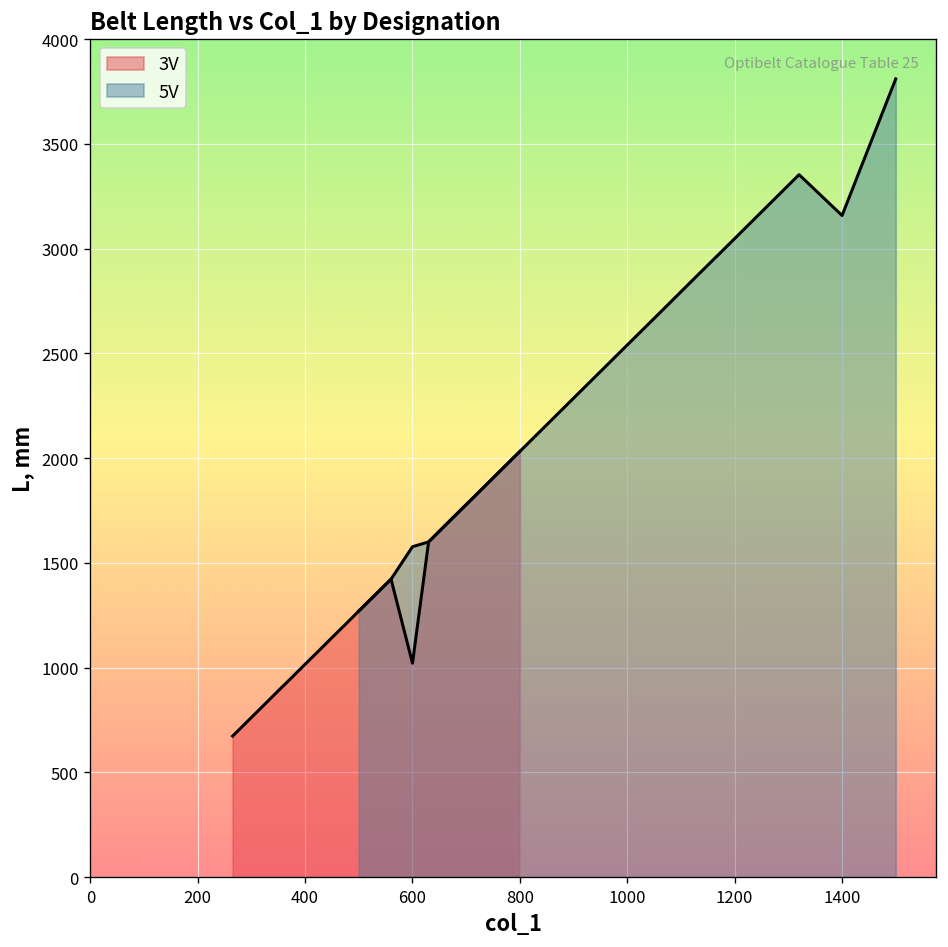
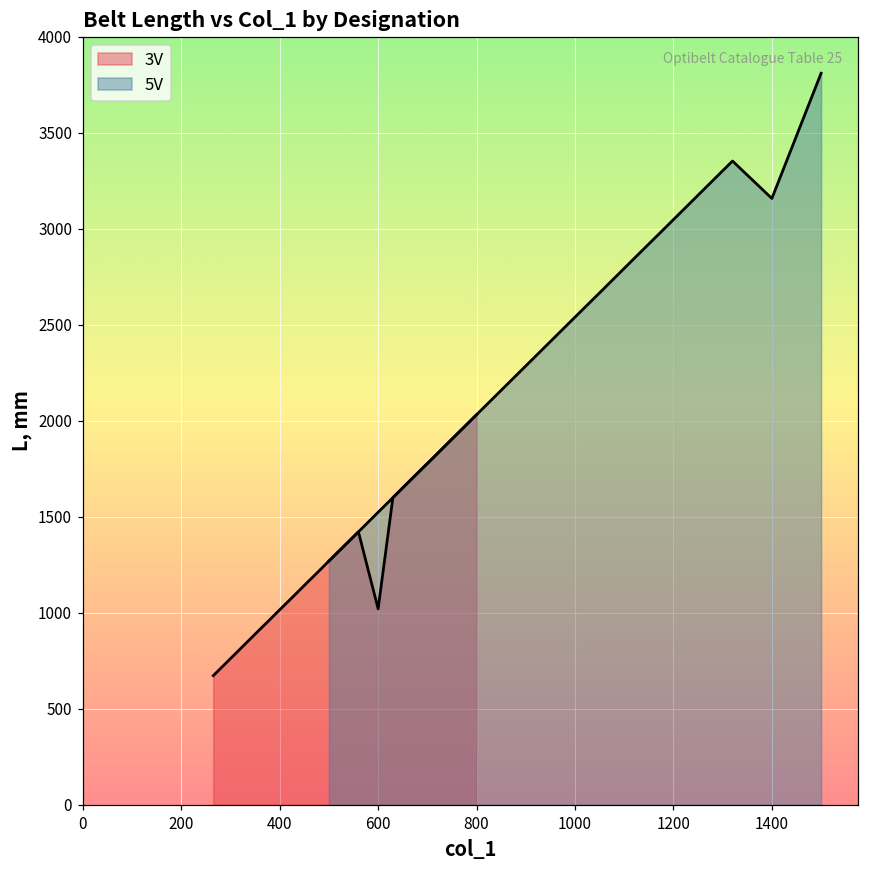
5V, 600: 1580 -> 1520
